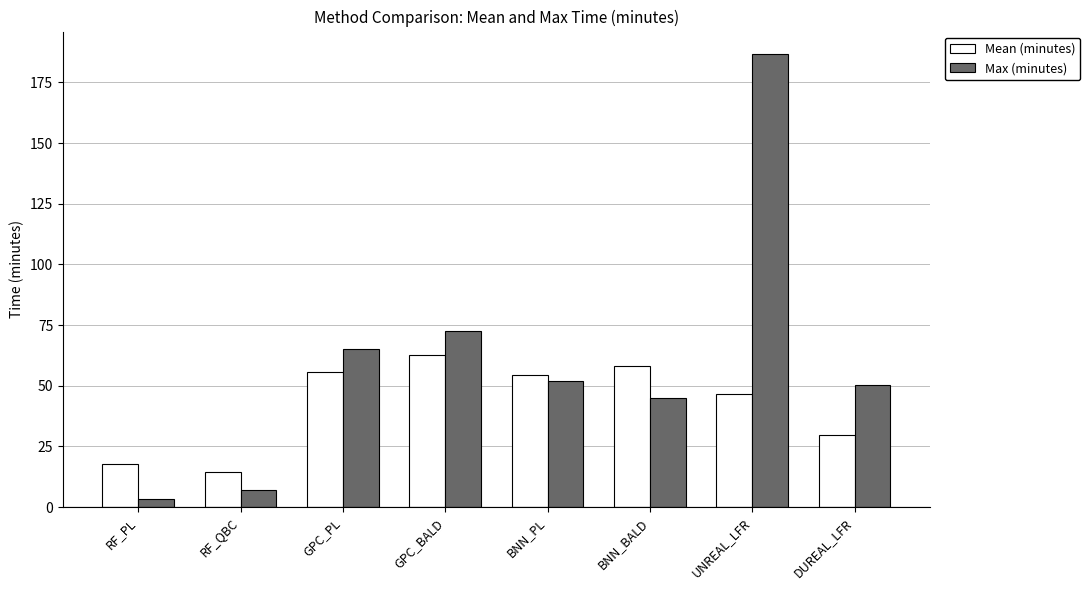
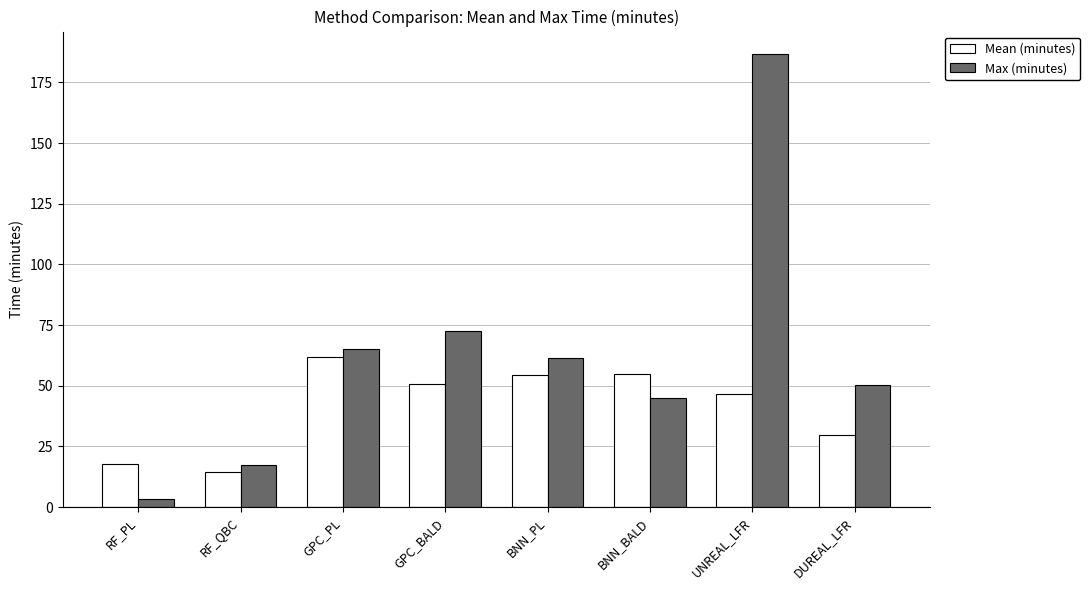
Max (minutes), RF_QBC: 7 -> 17
Mean (minutes), GPC_PL: 56 -> 62
Mean (minutes), GPC_BALD: 63 -> 51
Max (minutes), BNN_PL: 52 -> 61
Mean (minutes), BNN_BALD: 58 -> 55
